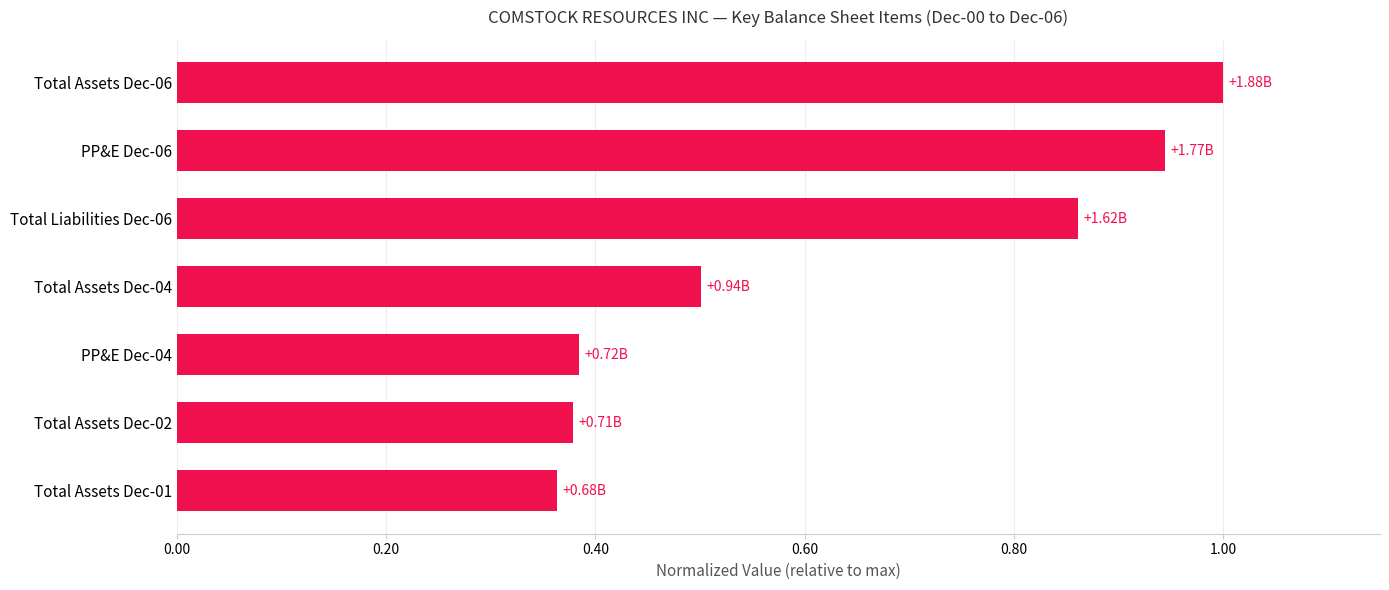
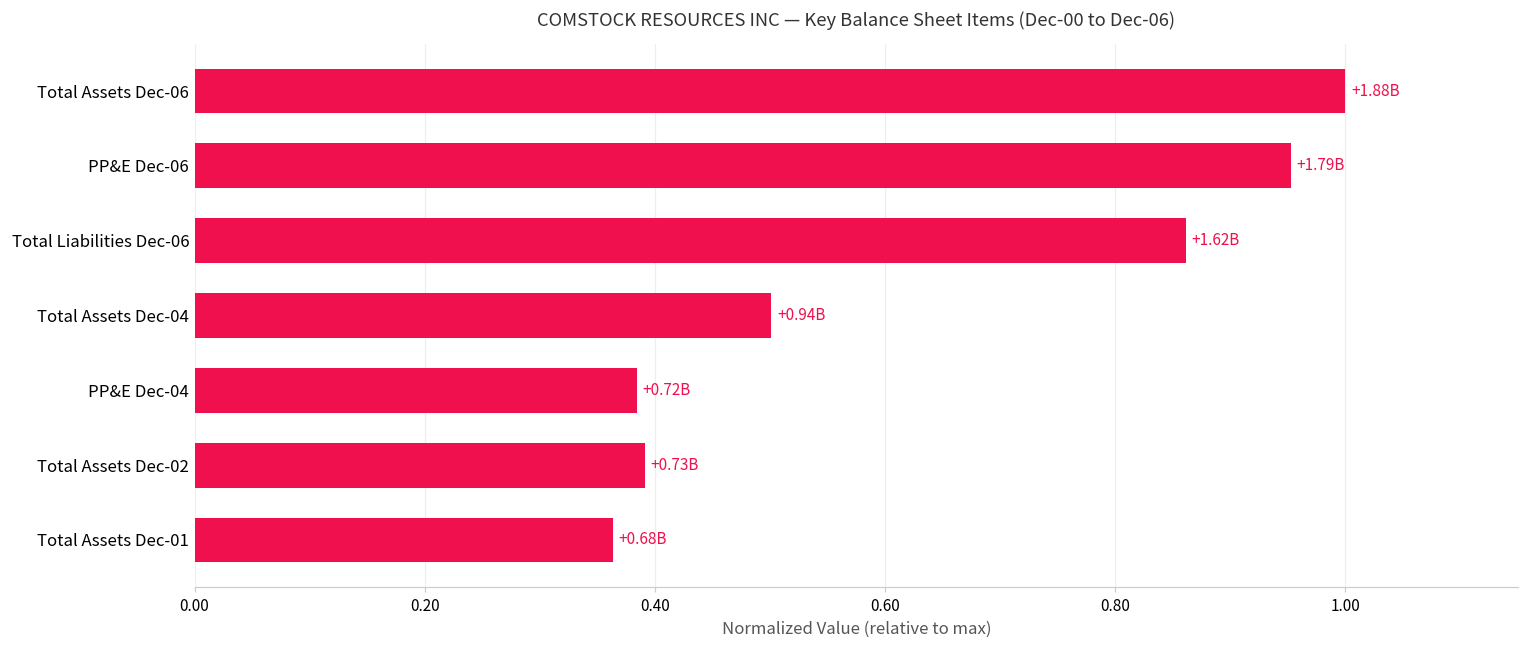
PP&E Dec-06: +1.77B -> +1.79B
Total Assets Dec-02: +0.71B -> +0.73B
